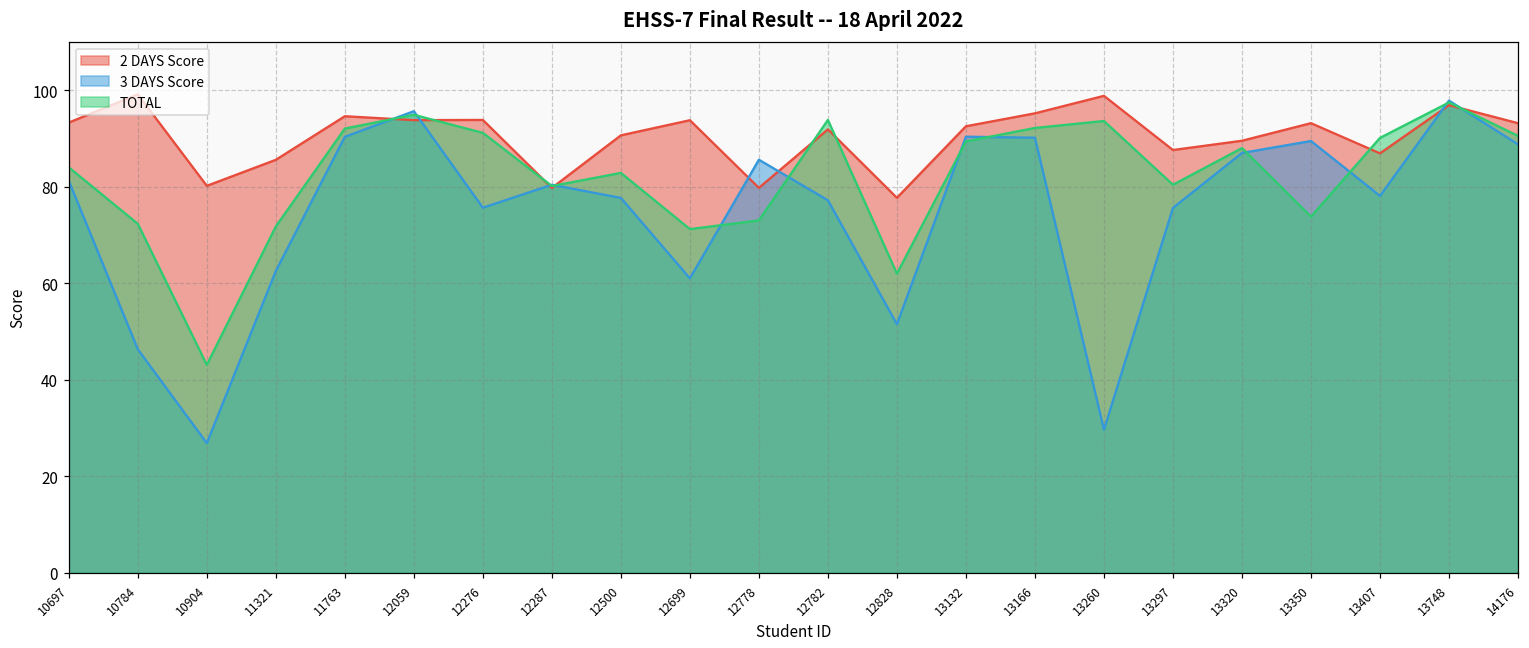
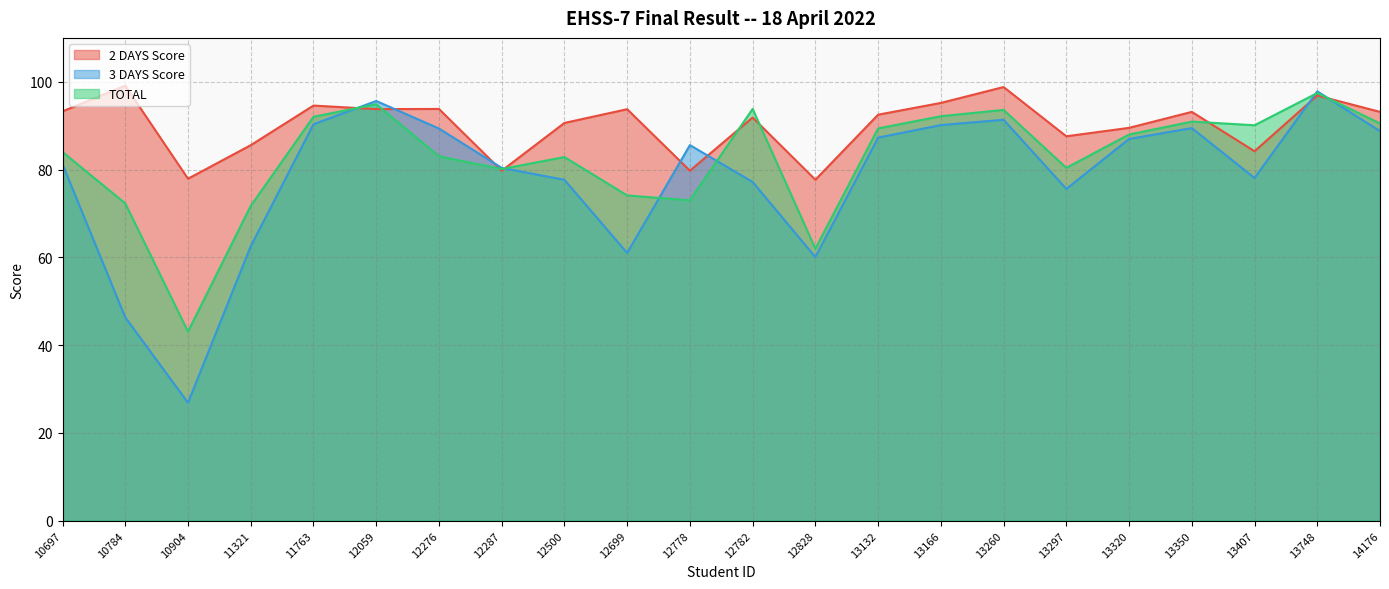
2 DAYS Score, 10904: 80 -> 78
3 DAYS Score, 12276: 76 -> 89
TOTAL, 12276: 91 -> 83
TOTAL, 12699: 71 -> 74
3 DAYS Score, 12828: 51 -> 60
3 DAYS Score, 13132: 90 -> 87
3 DAYS Score, 13260: 30 -> 91
TOTAL, 13350: 74 -> 91
2 DAYS Score, 13407: 87 -> 84
